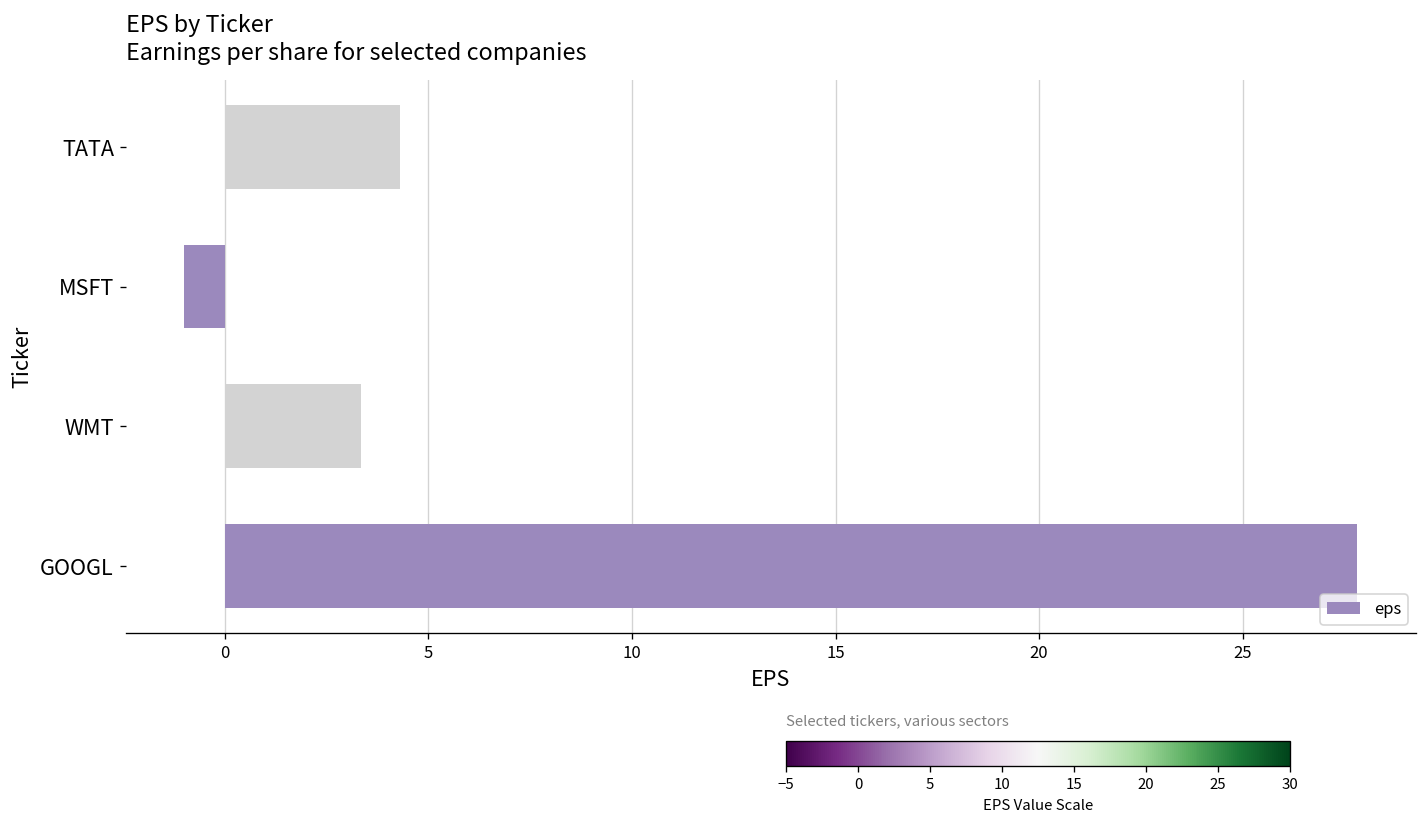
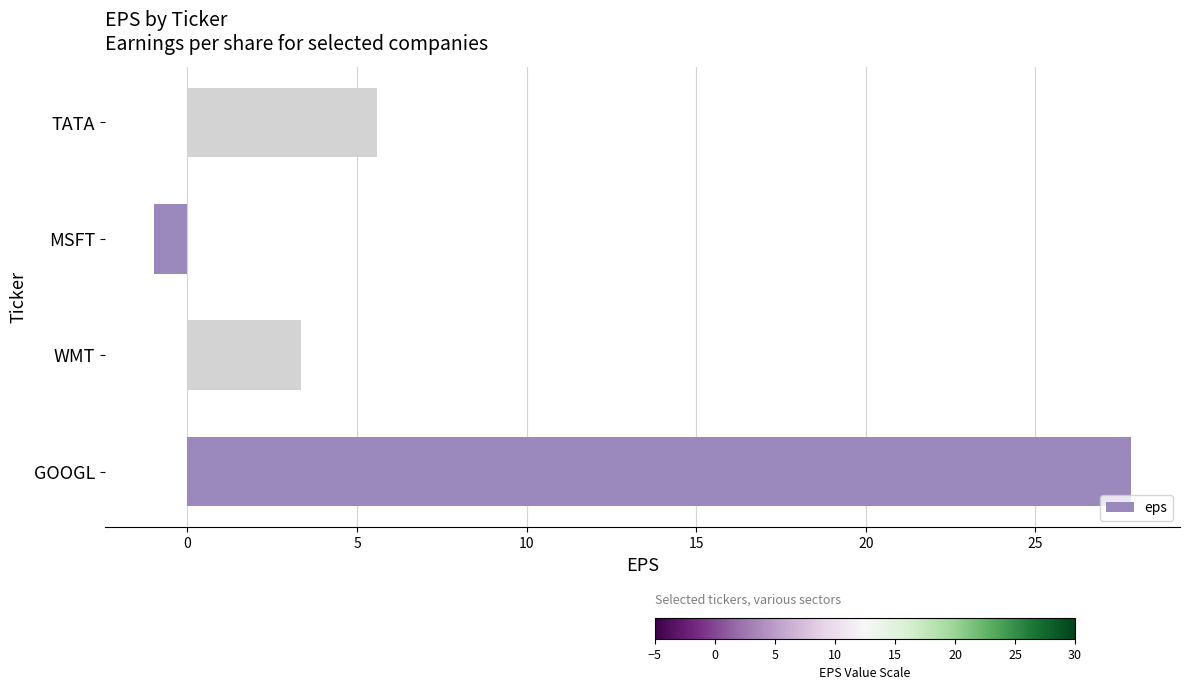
TATA: 4.3 -> 5.6
